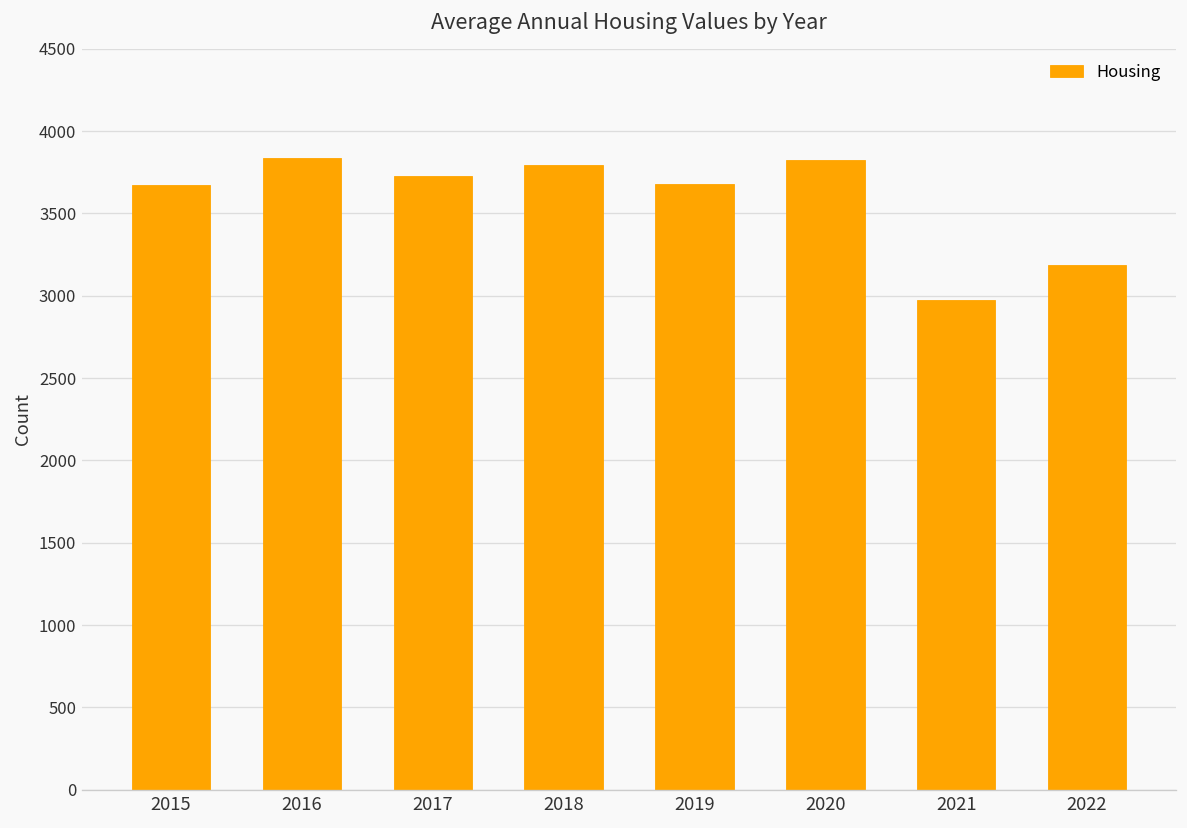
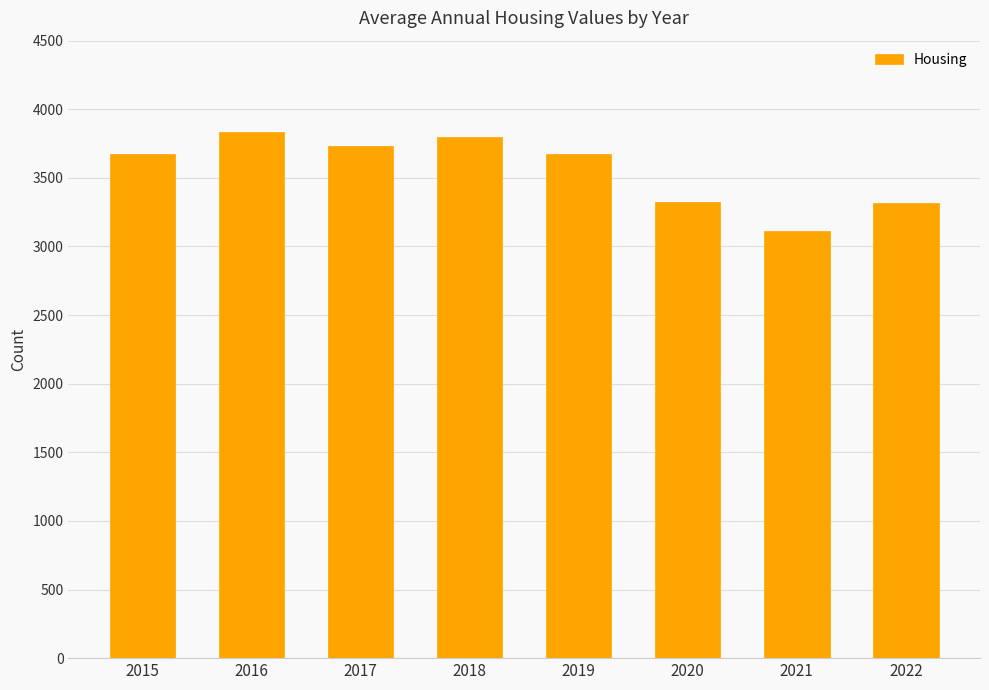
2020: 3820 -> 3330
2021: 2970 -> 3110
2022: 3190 -> 3320
